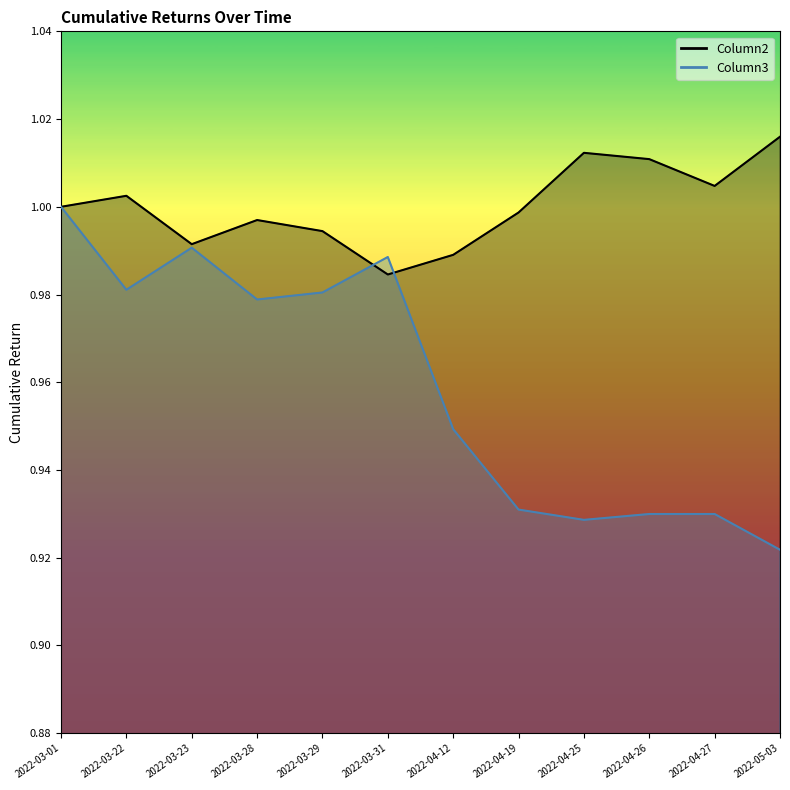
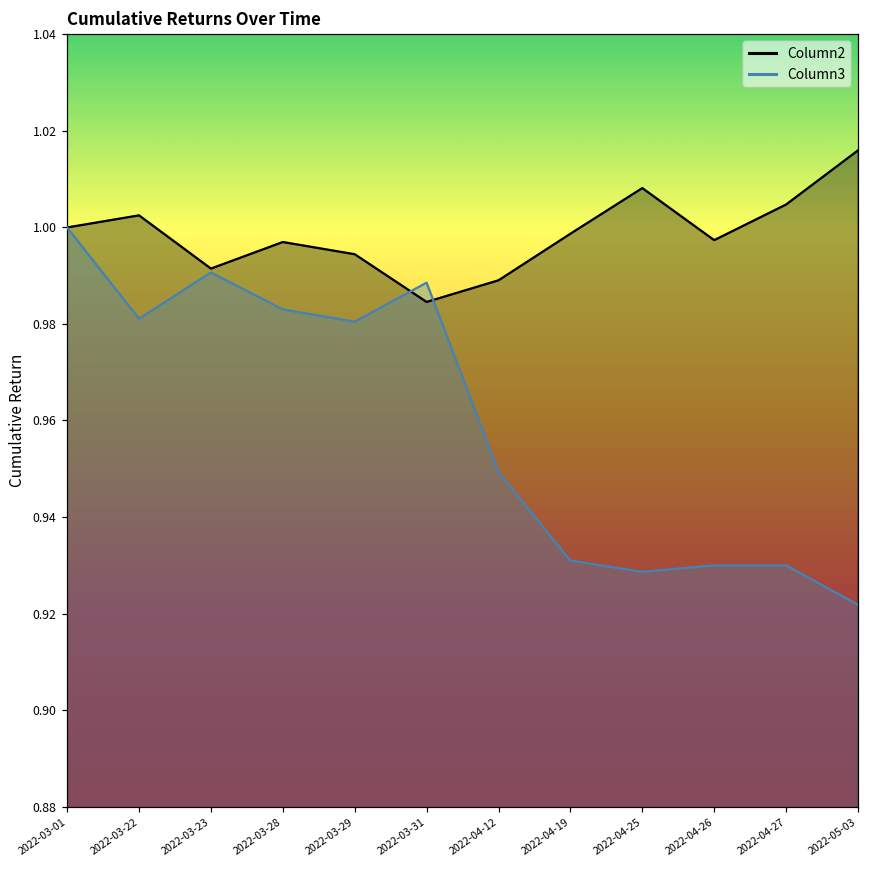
Column3, 2022-03-28: 0.979 -> 0.983
Column2, 2022-04-25: 1.012 -> 1.008
Column2, 2022-04-26: 1.011 -> 0.997
